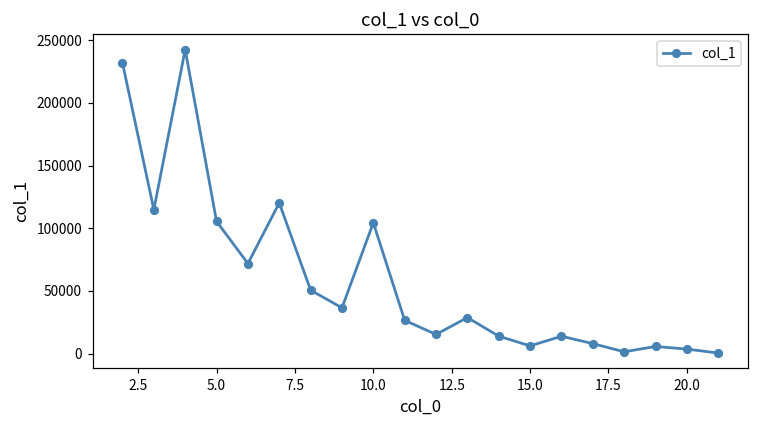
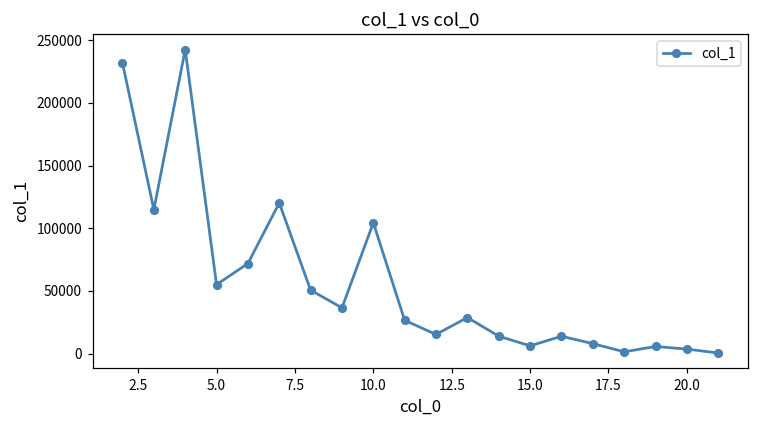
5.0: 105000 -> 55000
